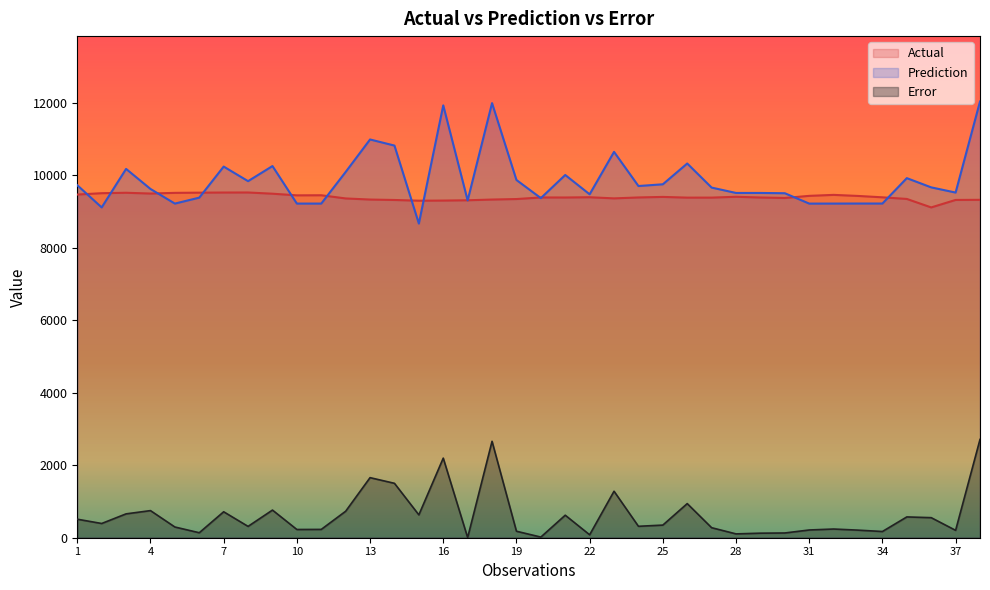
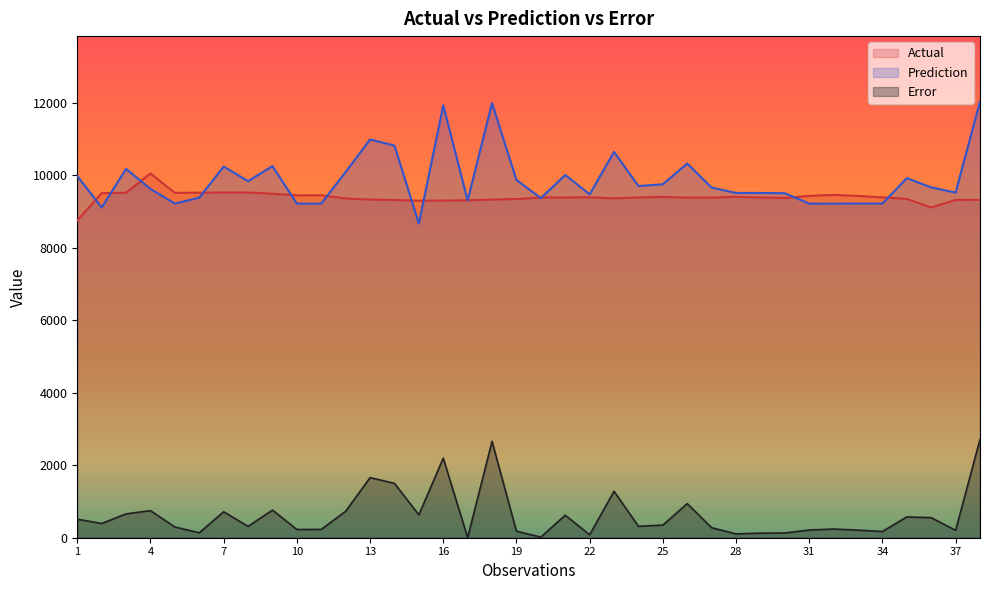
Actual, 1: 9500 -> 8800
Prediction, 1: 9700 -> 10000
Actual, 4: 9500 -> 10100
